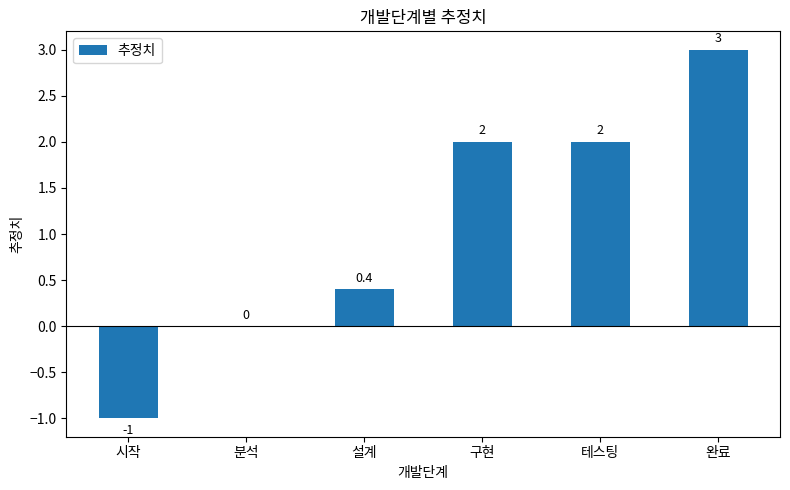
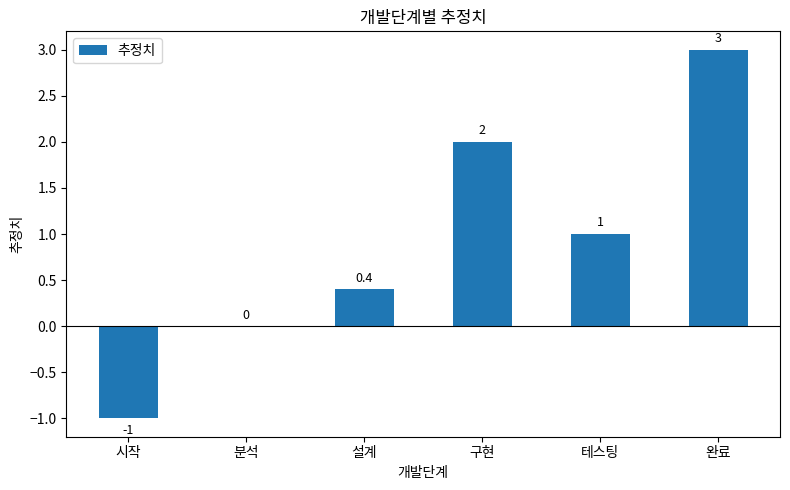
테스팅: 2 -> 1
